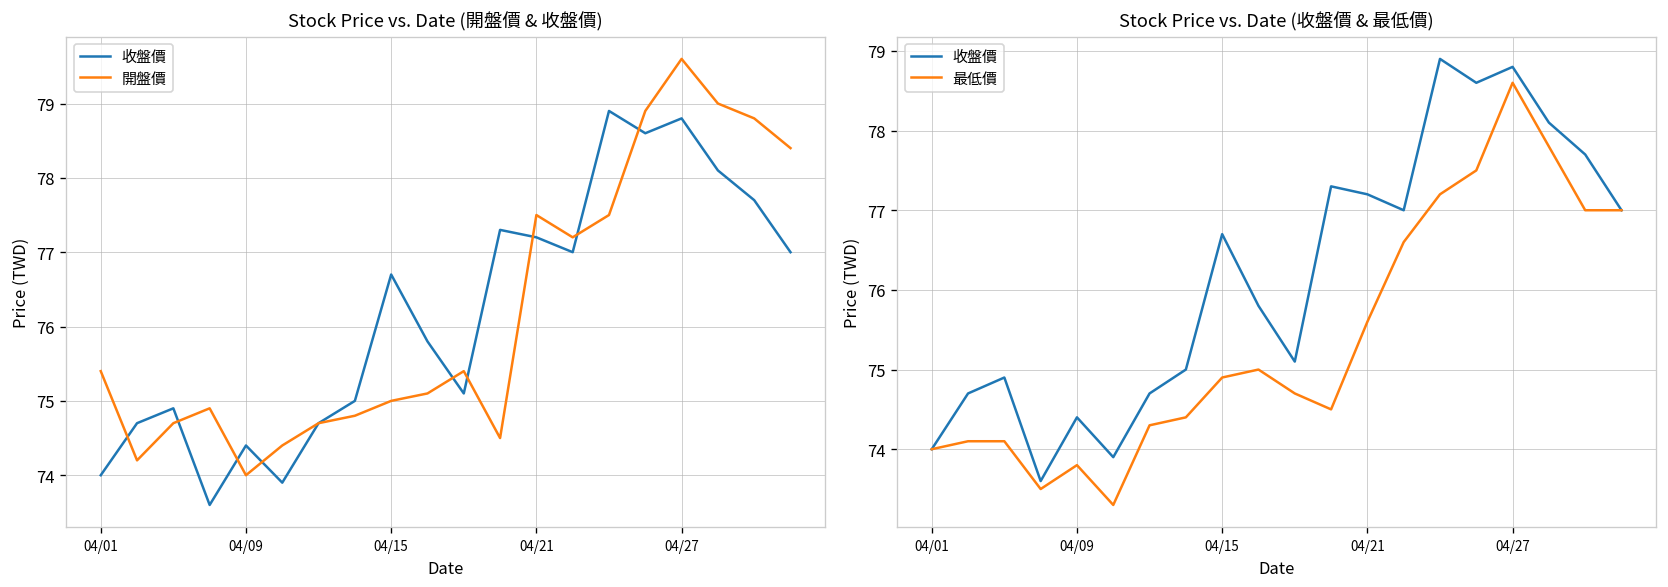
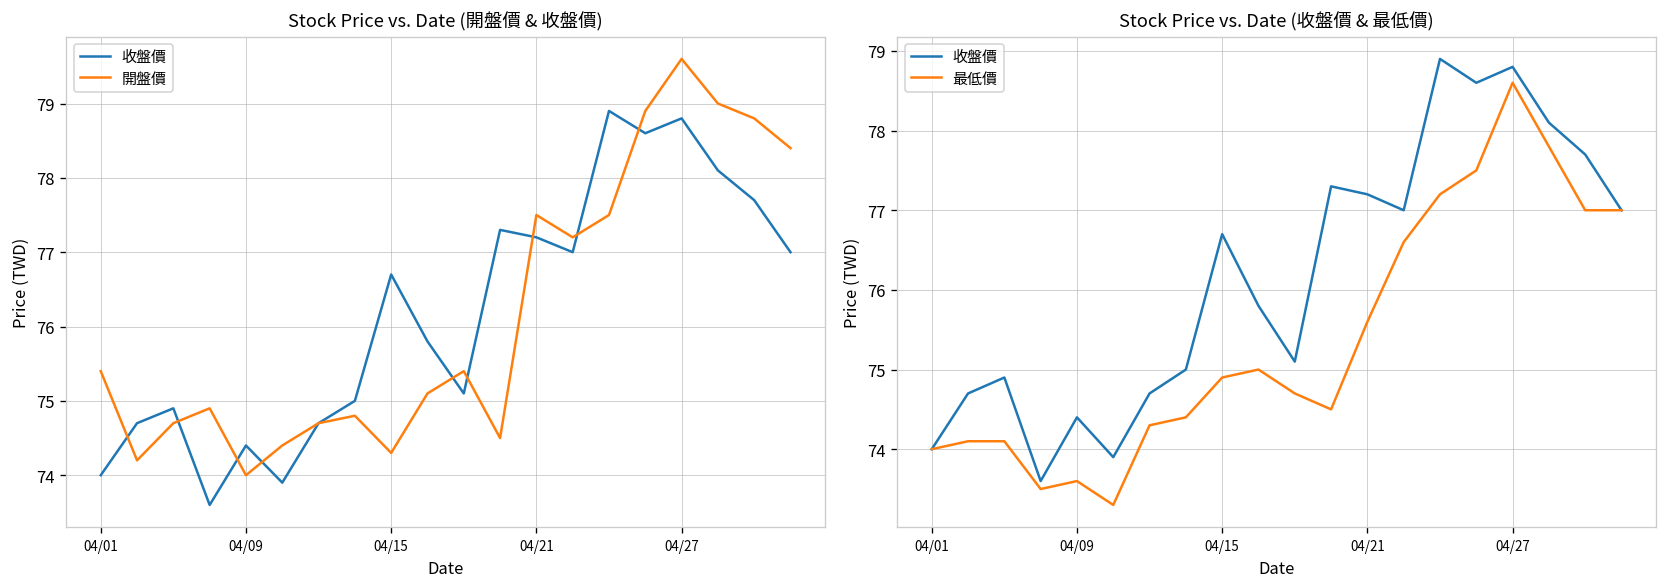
Stock Price vs. Date (開盤價 & 收盤價), 開盤價, 04/15: 75.0 -> 74.3
Stock Price vs. Date (收盤價 & 最低價), 最低價, 04/09: 73.8 -> 73.6
